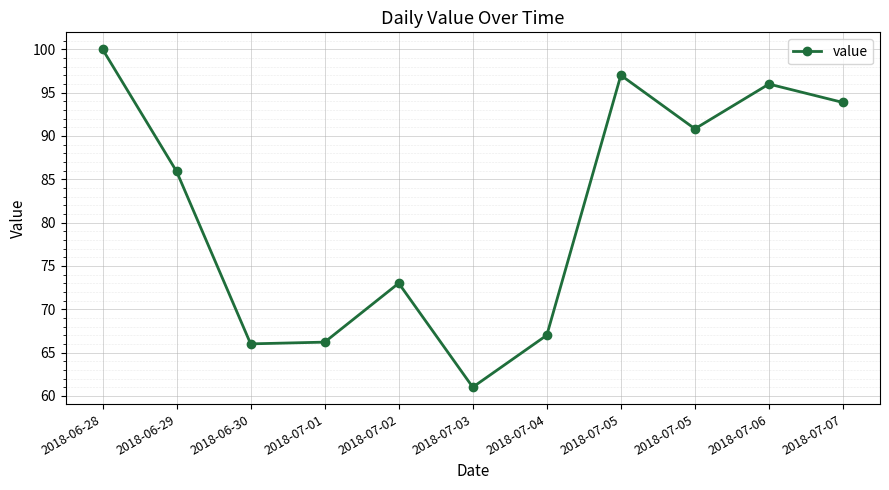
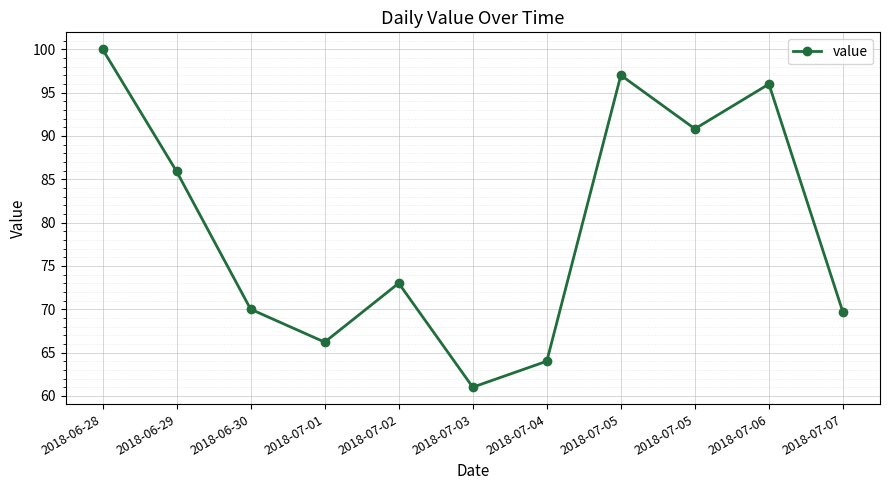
2018-06-30: 66 -> 70
2018-07-04: 67 -> 64
2018-07-07: 94 -> 70
